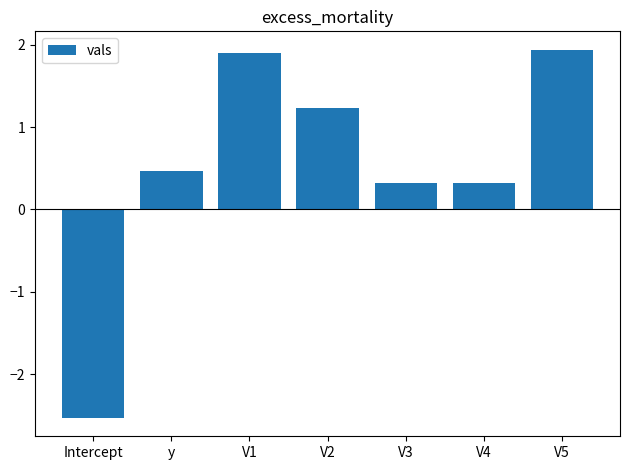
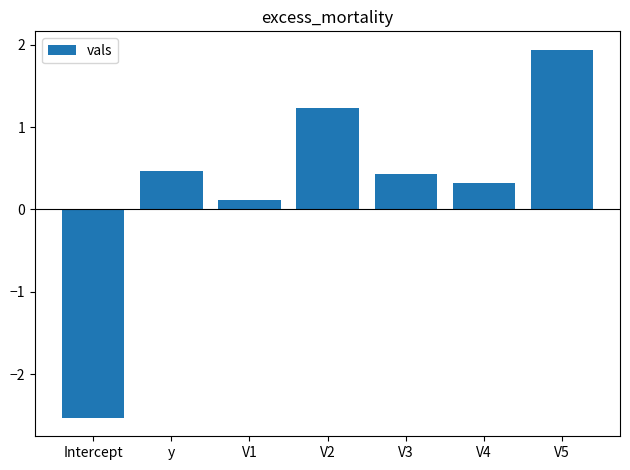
V1: 1.9 -> 0.1
V3: 0.3 -> 0.4
